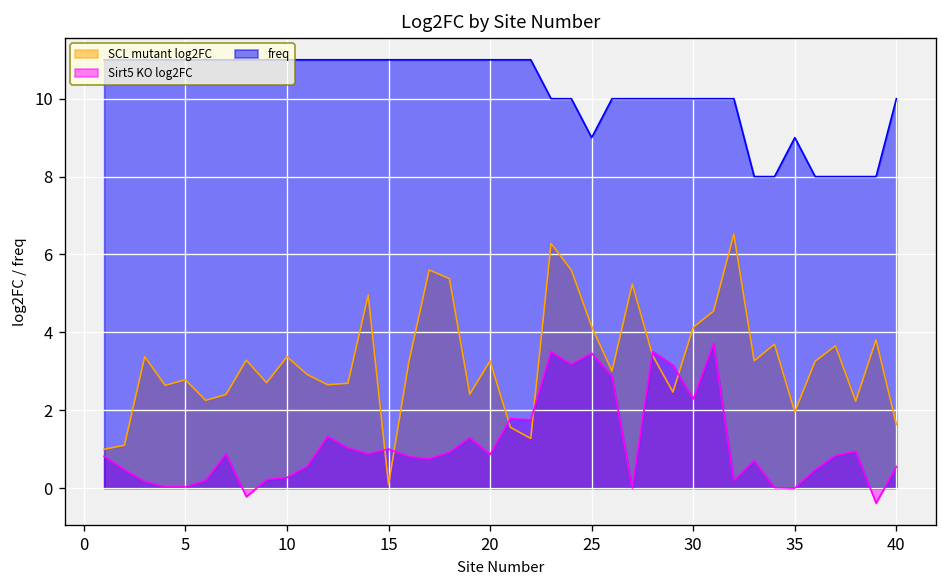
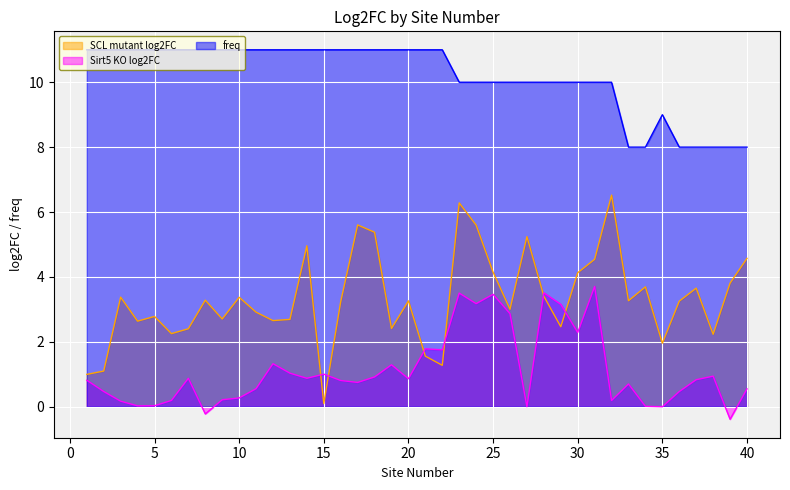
freq, 25: 9 -> 10
SCL mutant log2FC, 40: 1.6 -> 4.6
freq, 40: 10 -> 8
